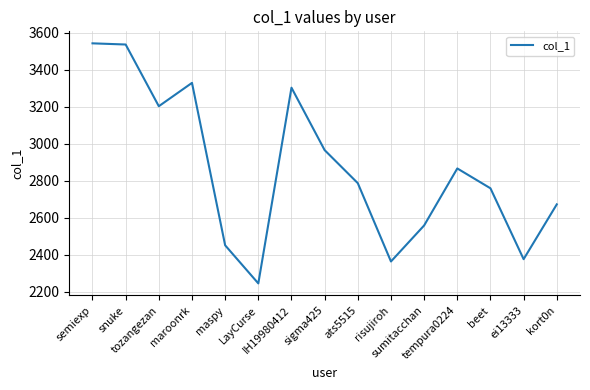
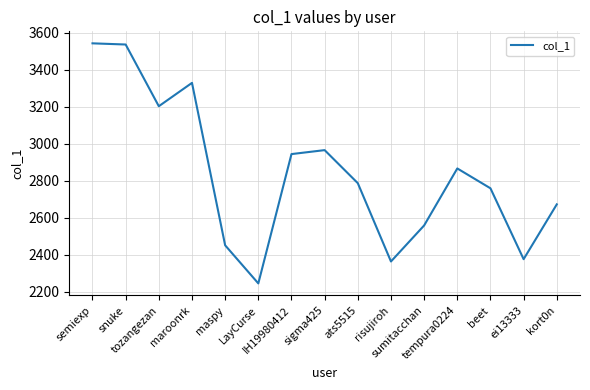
IH19980412: 3300 -> 2940
